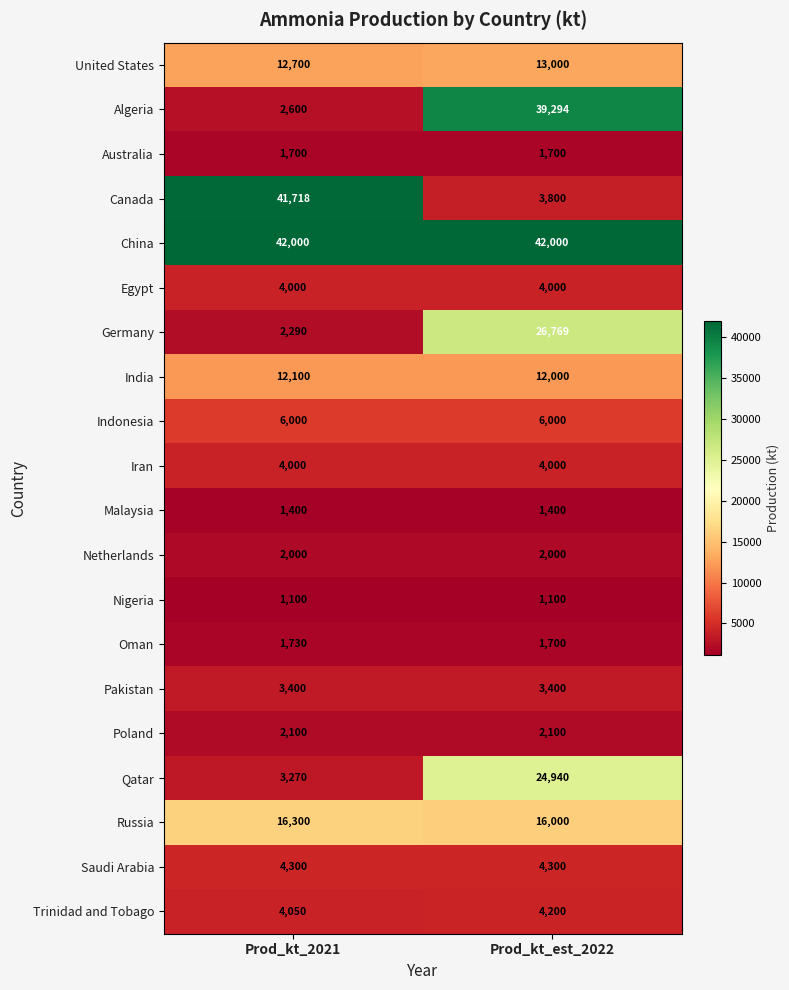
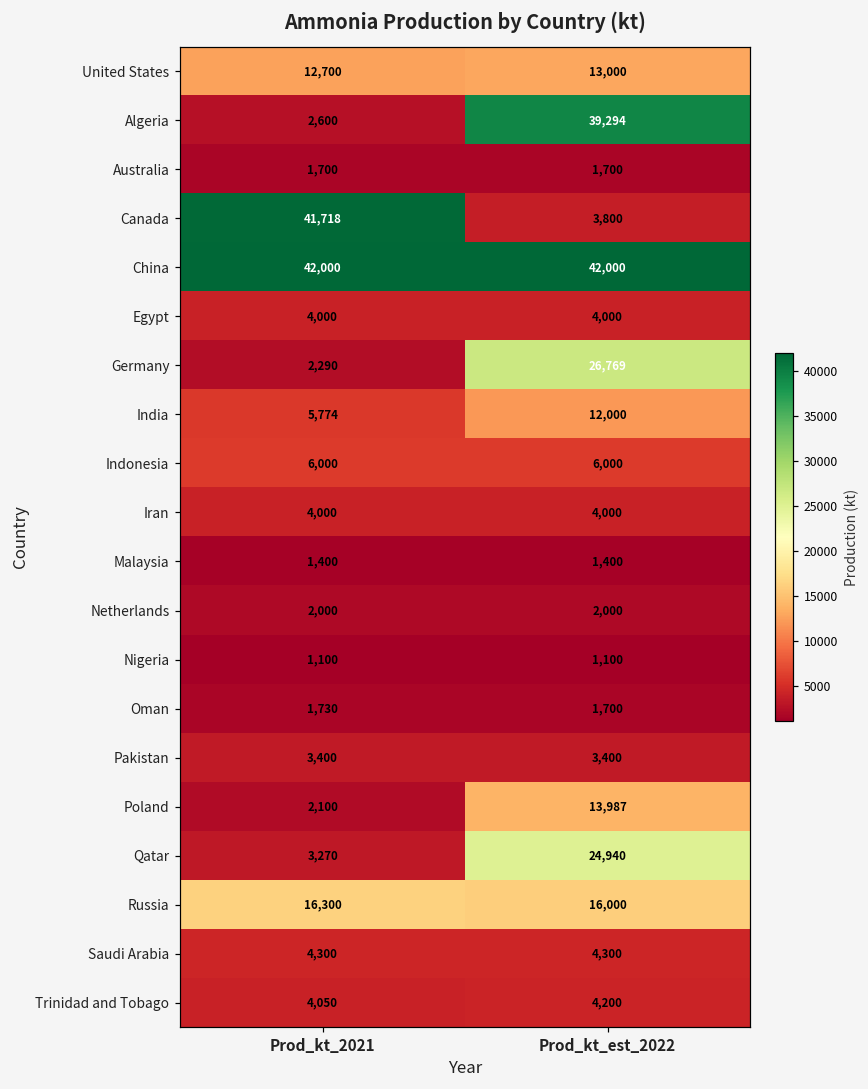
India, Prod_kt_2021: 12,100 -> 5,774
Poland, Prod_kt_est_2022: 2,100 -> 13,987
